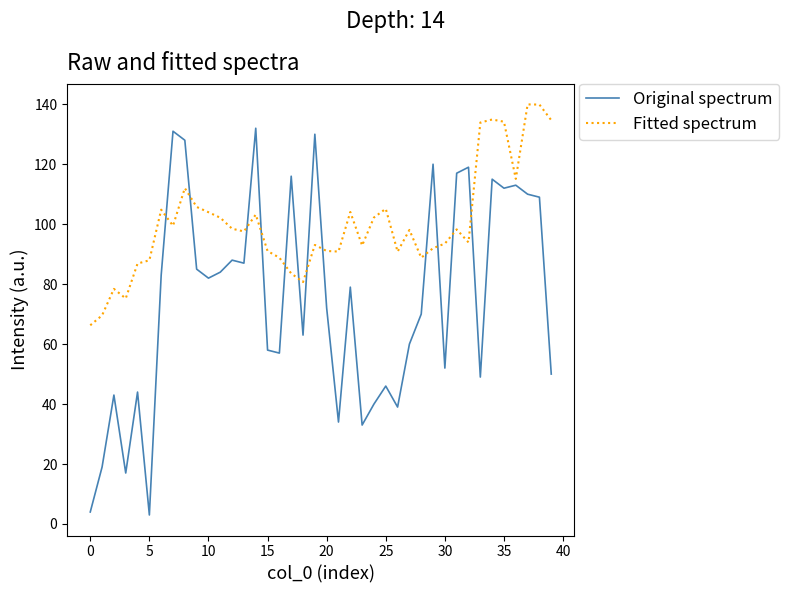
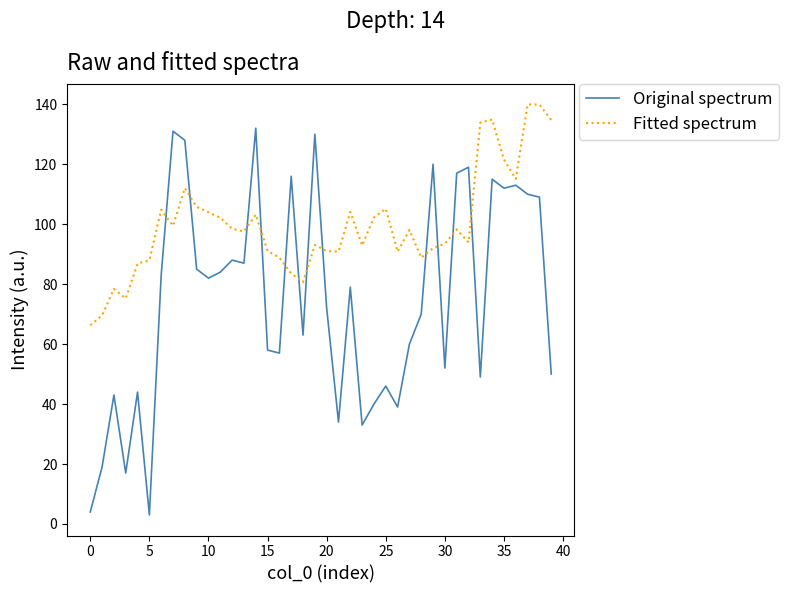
Fitted spectrum, 35: 134 -> 122
